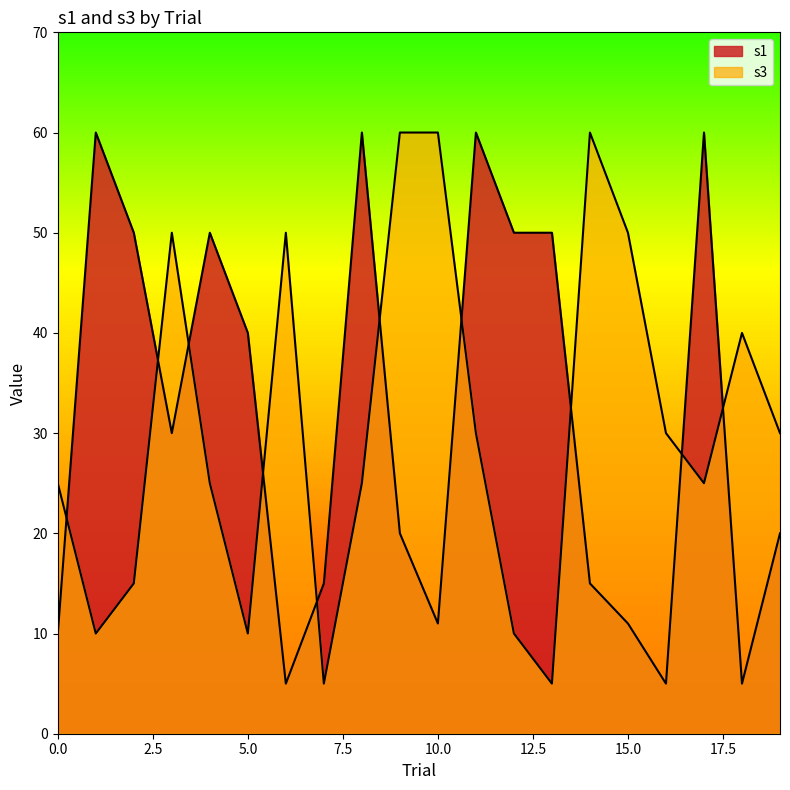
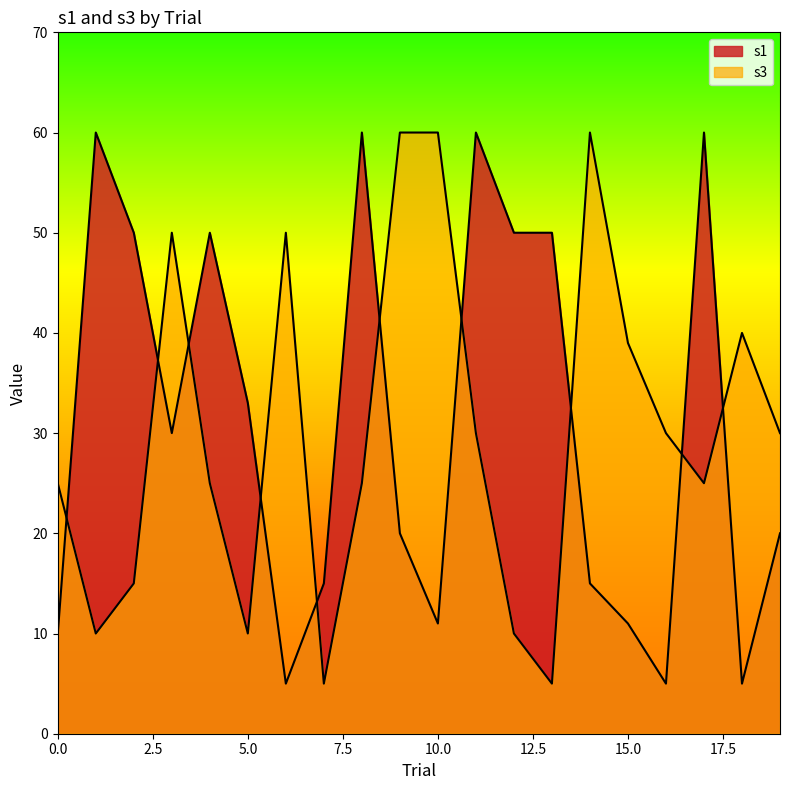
s1, 5.0: 40 -> 33
s3, 15.0: 50 -> 39
